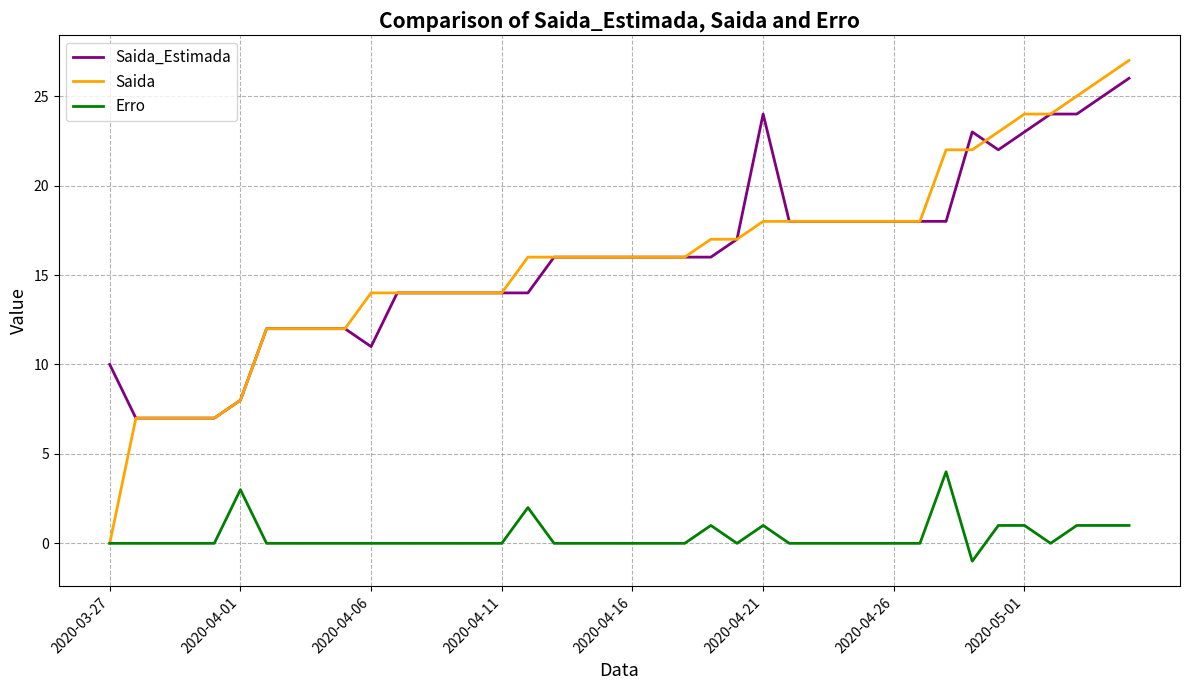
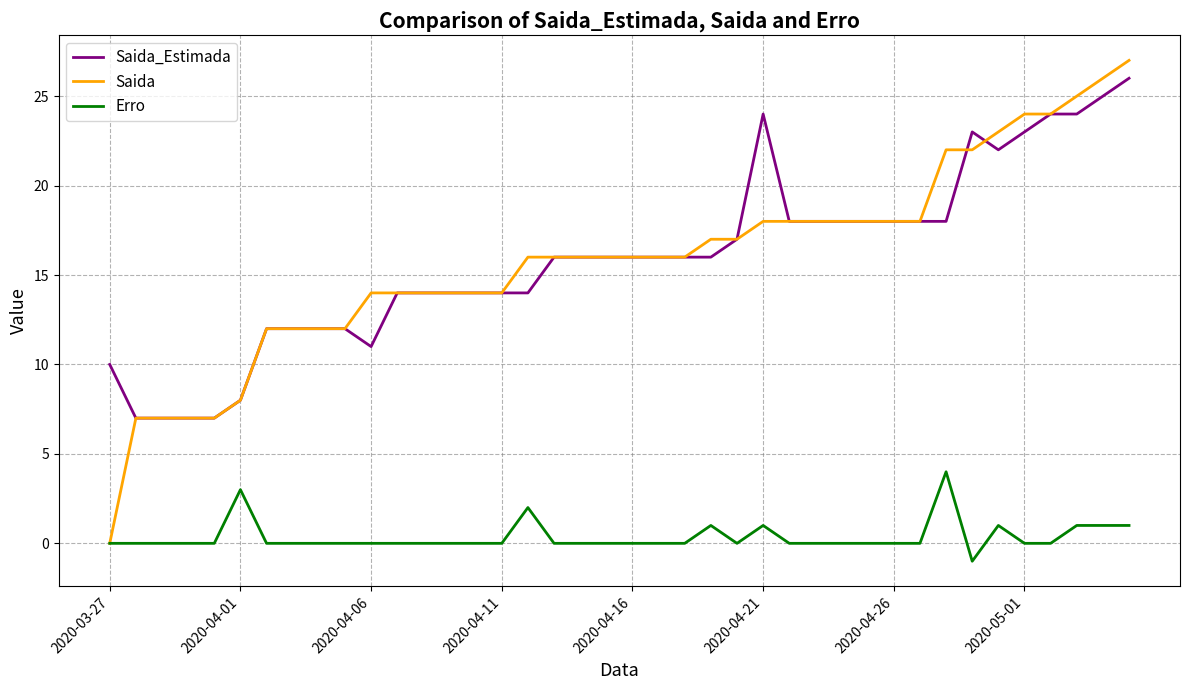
Erro, 2020-05-01: 1 -> 0
